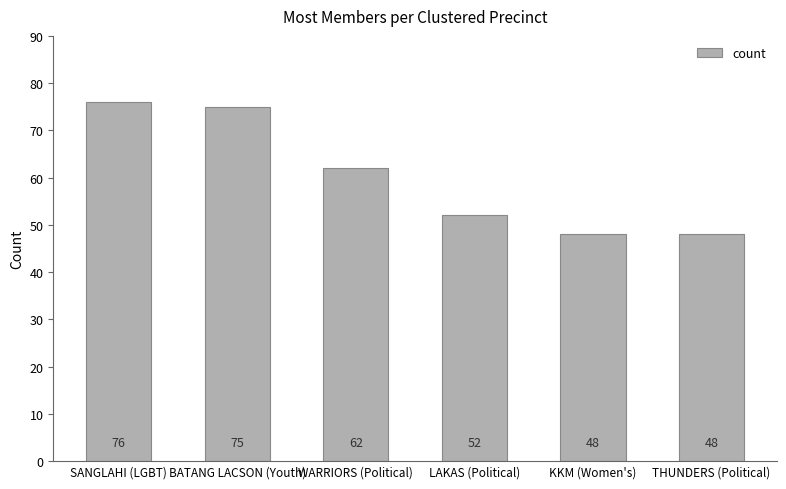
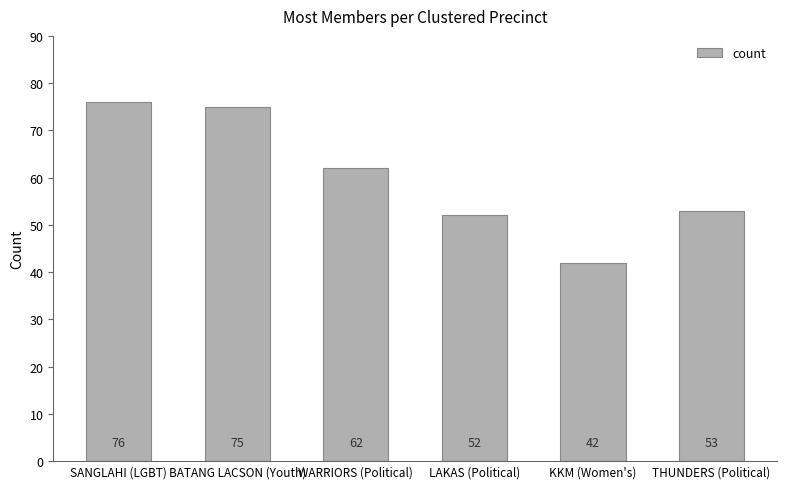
KKM (Women's): 48 -> 42
THUNDERS (Political): 48 -> 53
